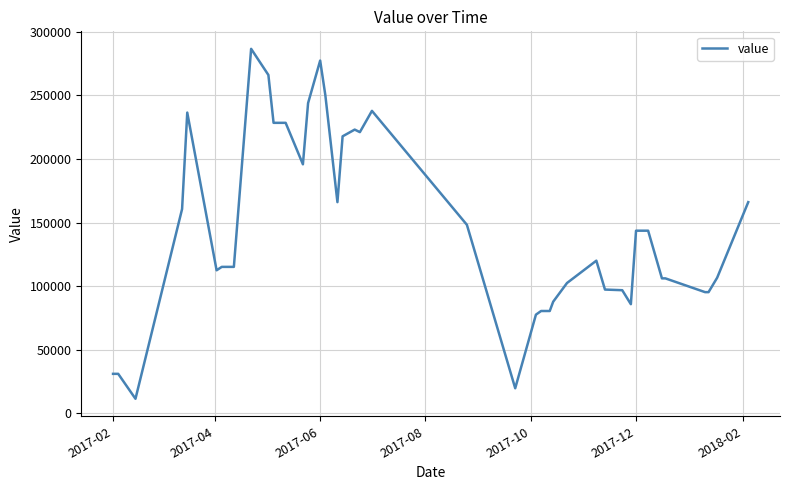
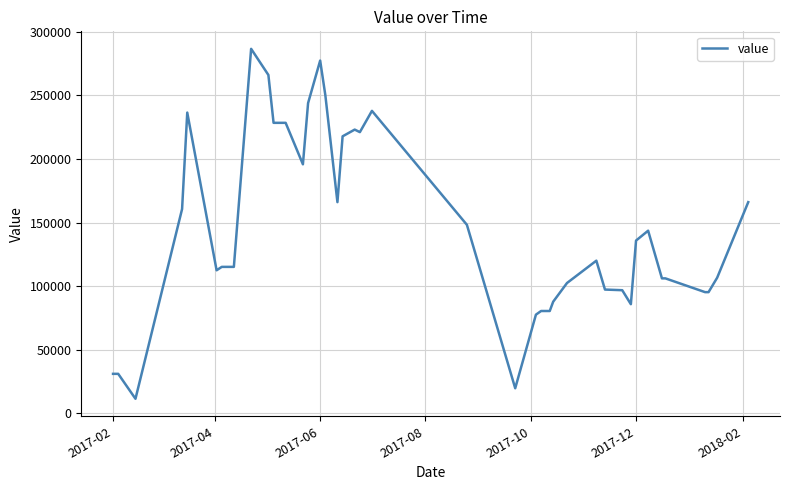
2017-12: 144000 -> 136000
